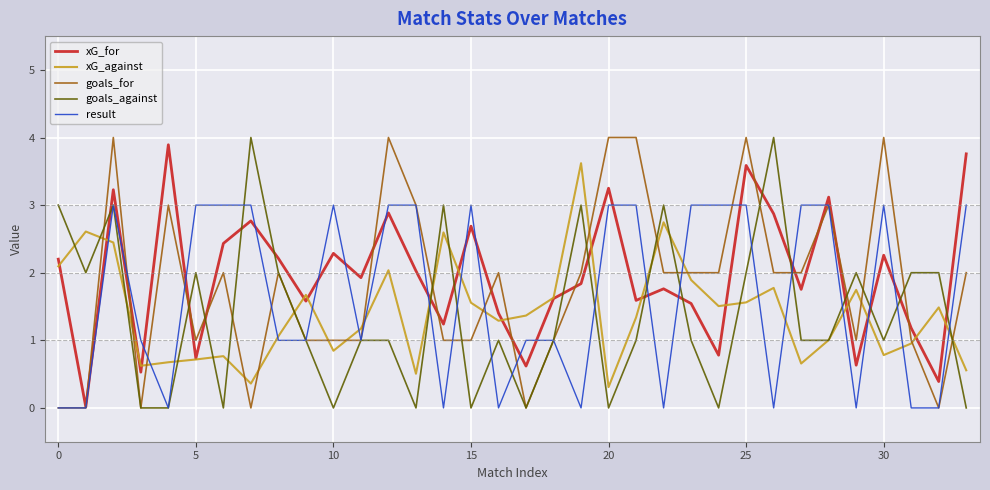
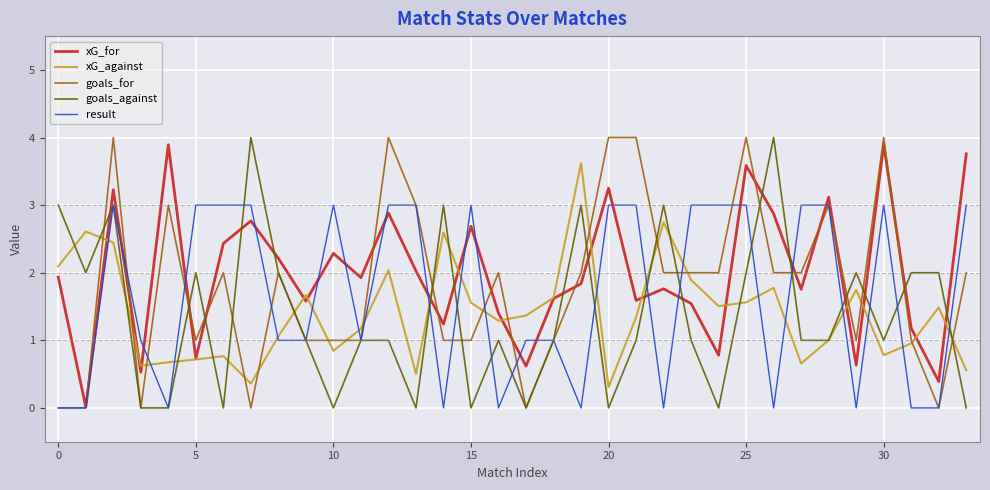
xG_for, 0: 2.2 -> 1.9
xG_for, 30: 2.3 -> 3.9
